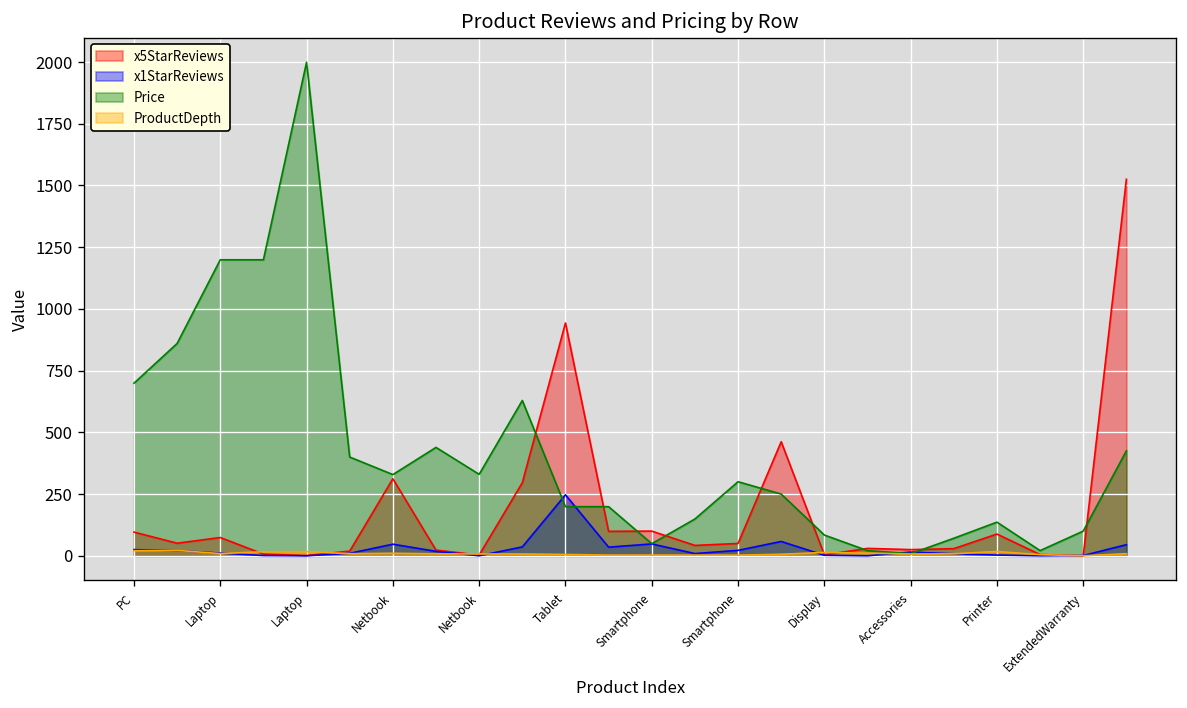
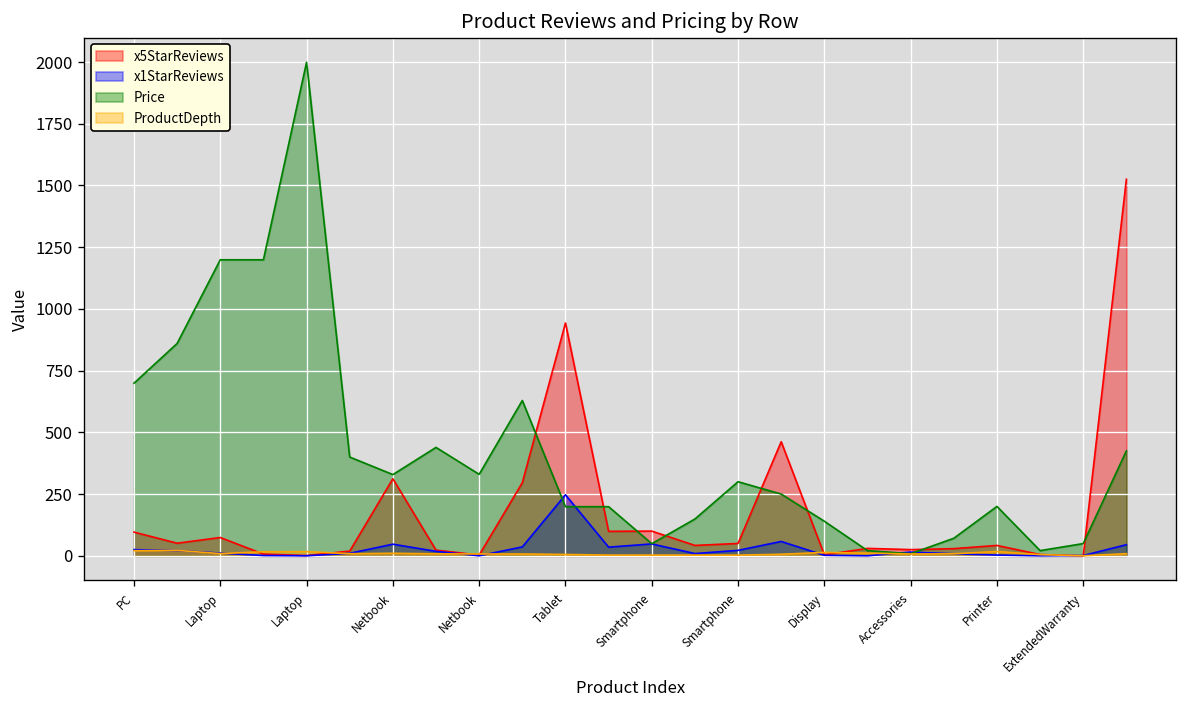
Price, Display: 80 -> 140
x5StarReviews, Printer: 90 -> 40
Price, Printer: 140 -> 200
Price, ExtendedWarranty: 100 -> 50
